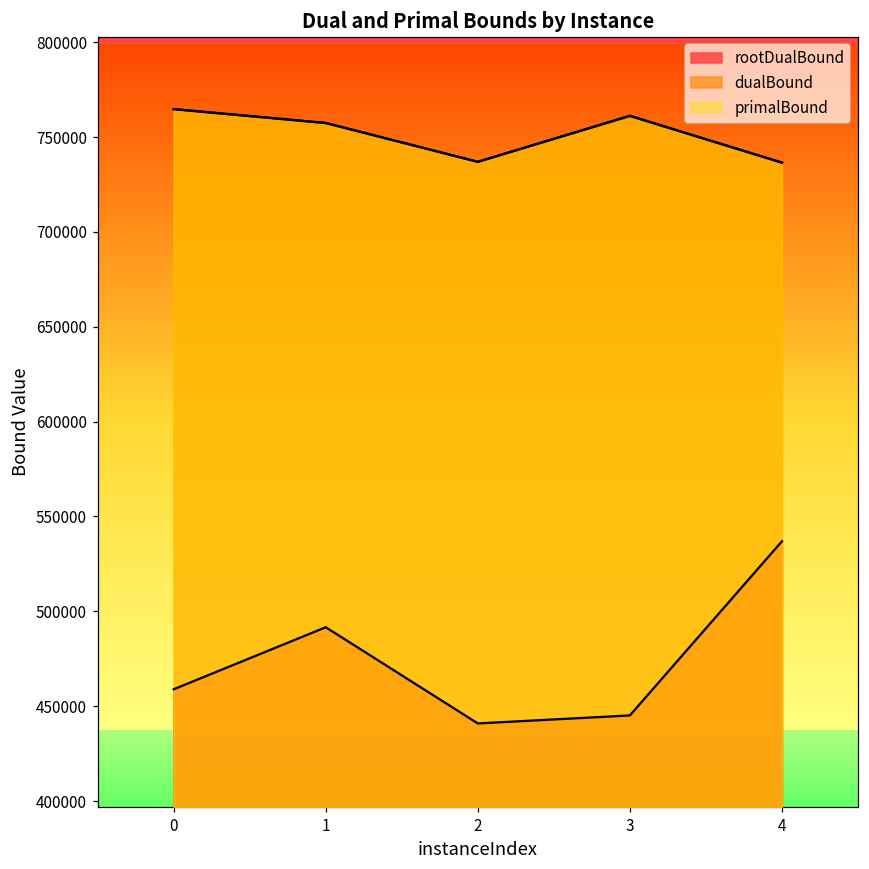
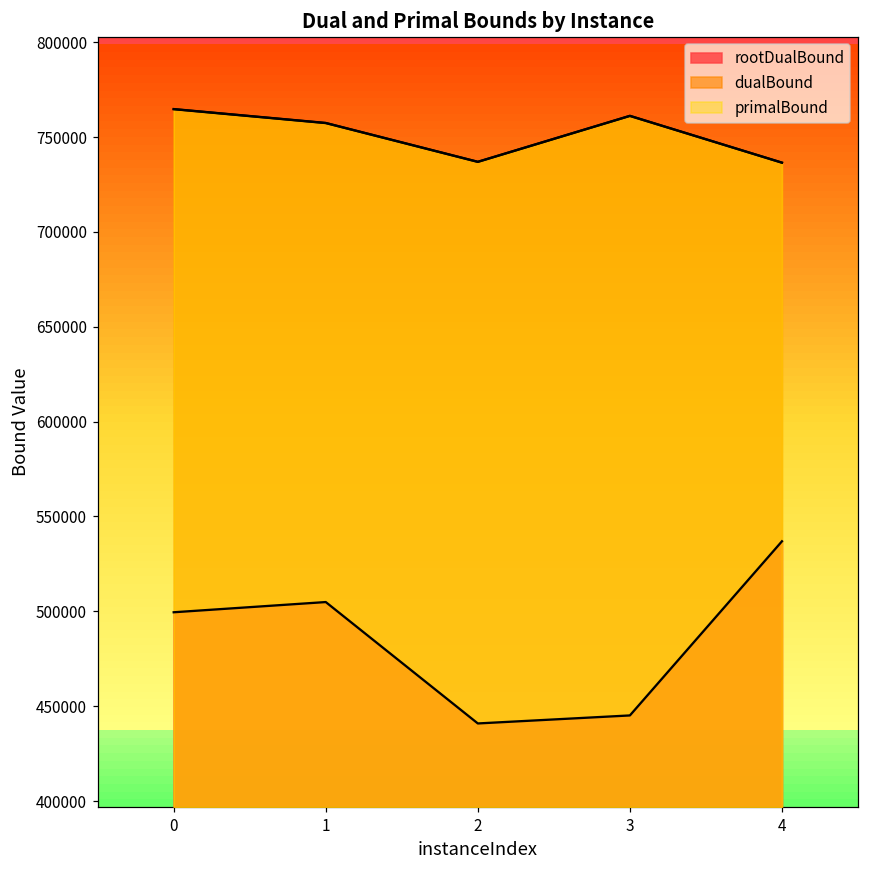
rootDualBound, 0: 459000 -> 500000
rootDualBound, 1: 492000 -> 505000
